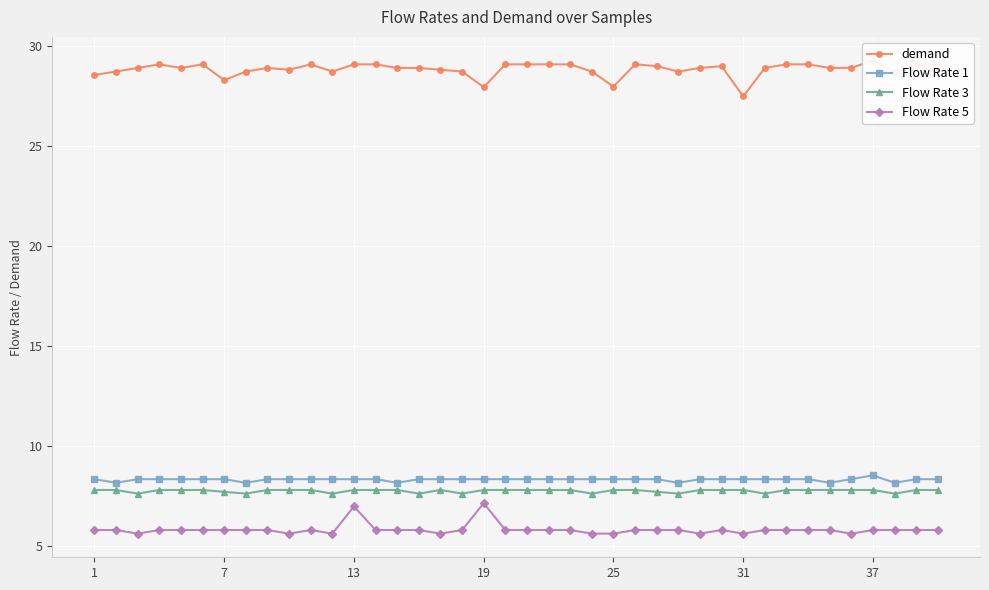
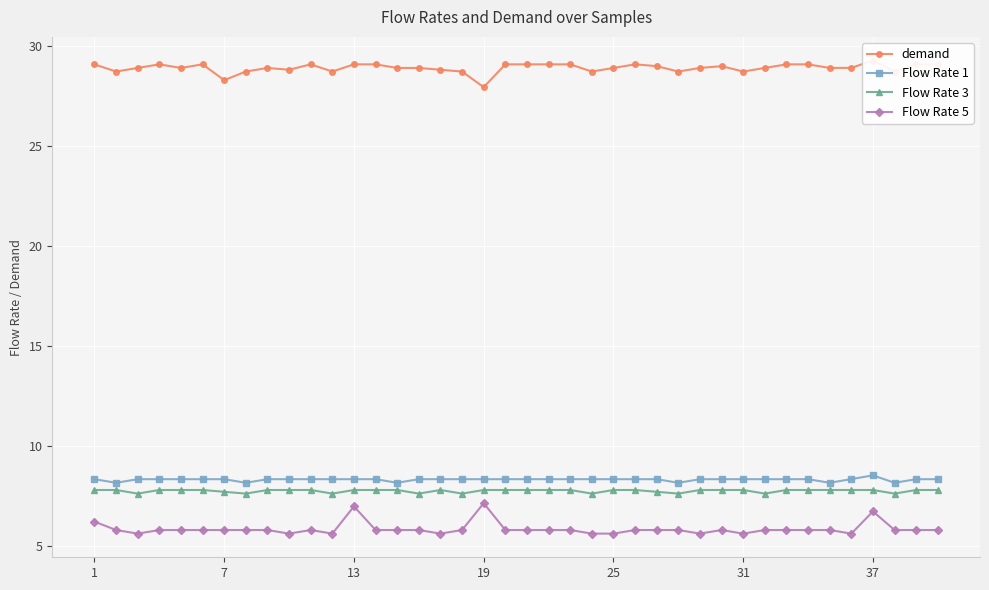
demand, 1: 28.6 -> 29.1
Flow Rate 5, 1: 5.8 -> 6.2
demand, 25: 28.0 -> 28.9
demand, 31: 27.5 -> 28.7
Flow Rate 5, 37: 5.8 -> 6.8
